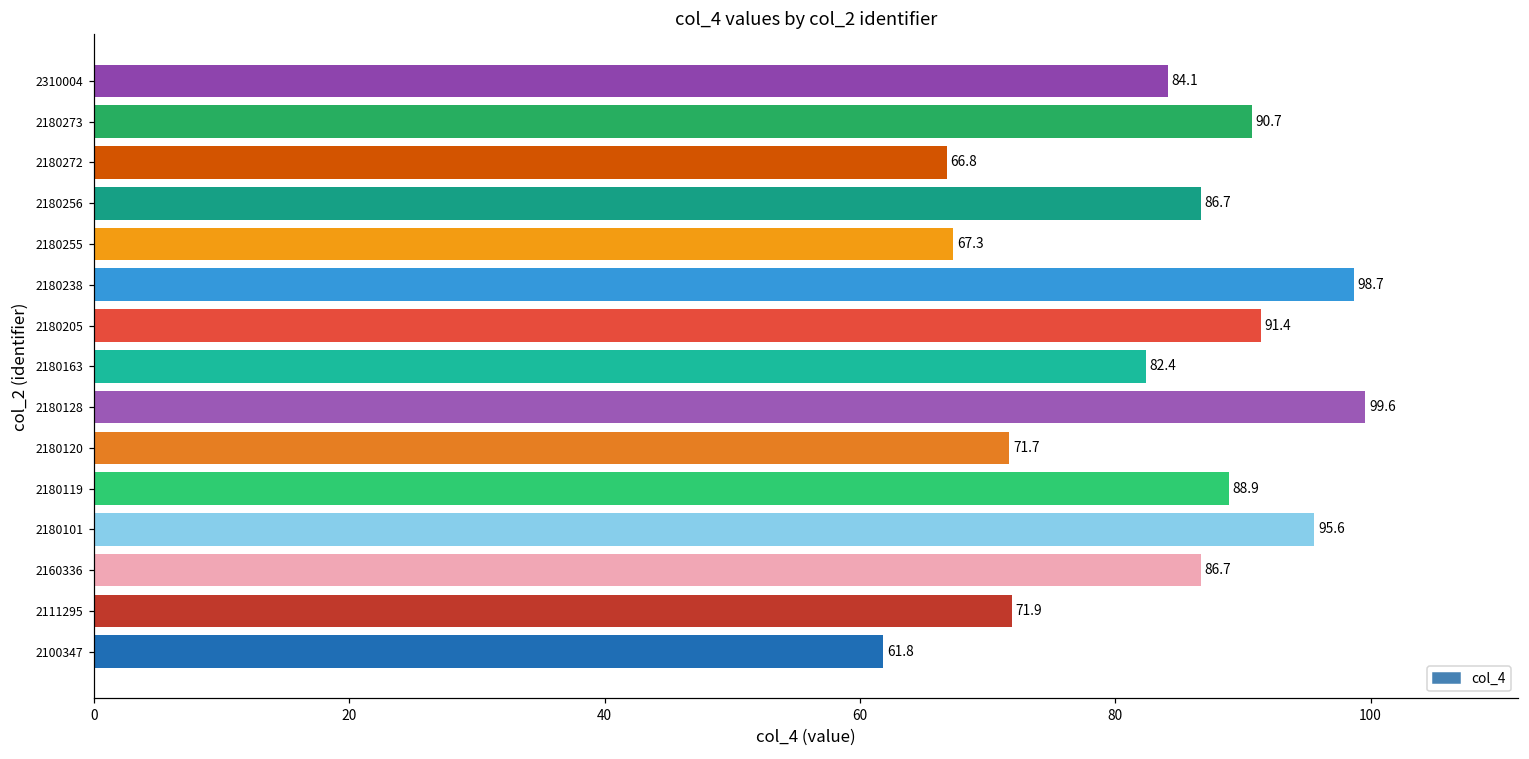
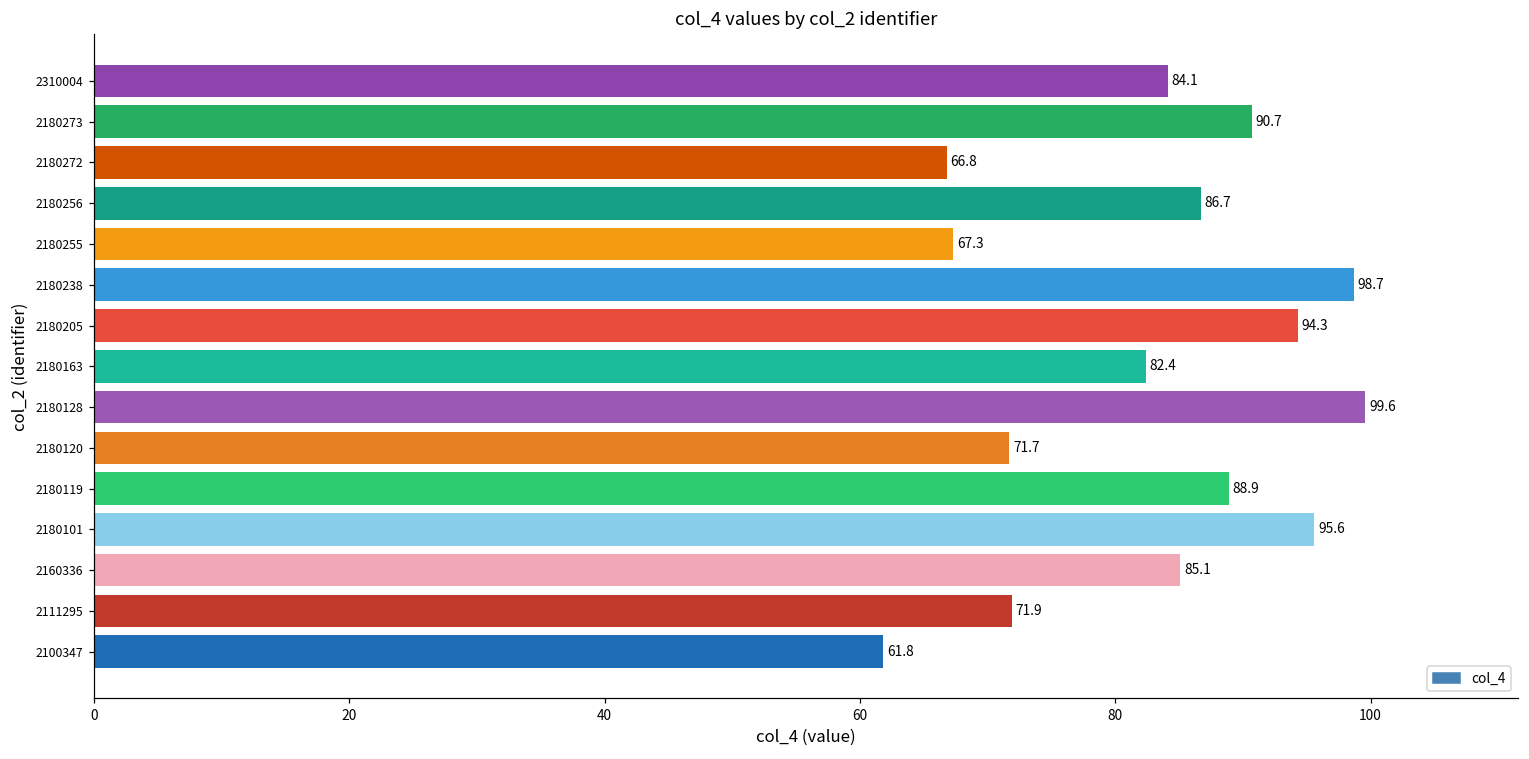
2180205: 91.4 -> 94.3
2160336: 86.7 -> 85.1
